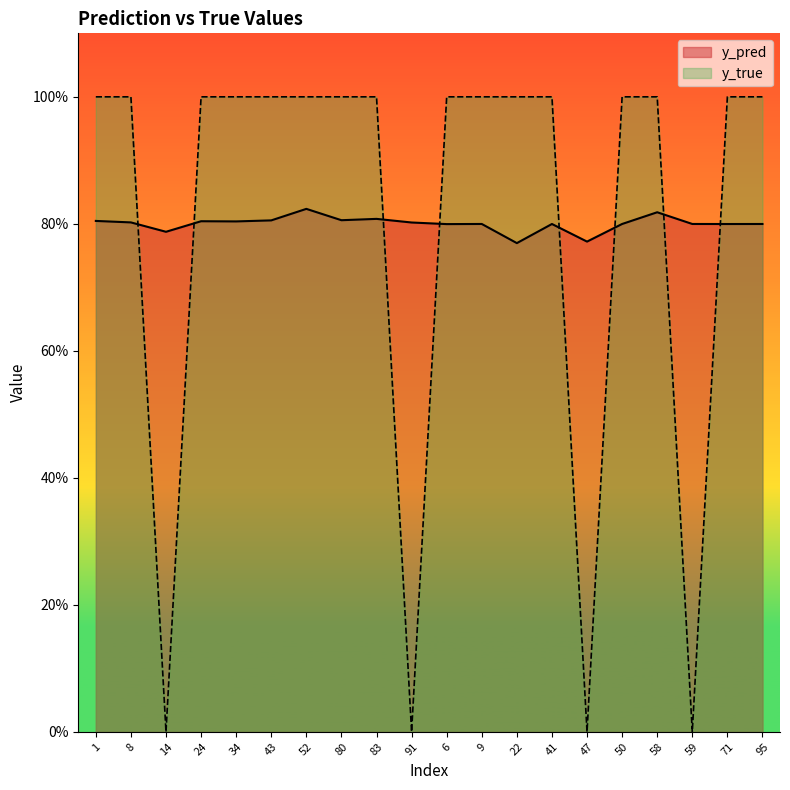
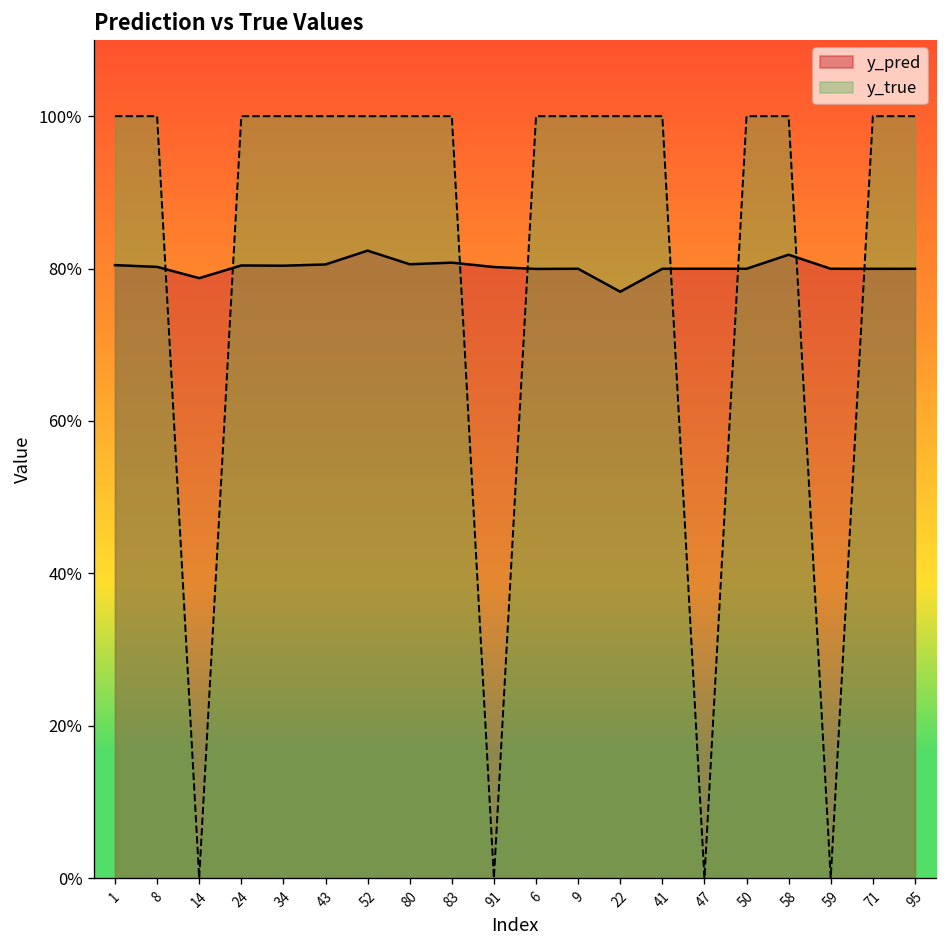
y_pred, 47: 77% -> 80%
